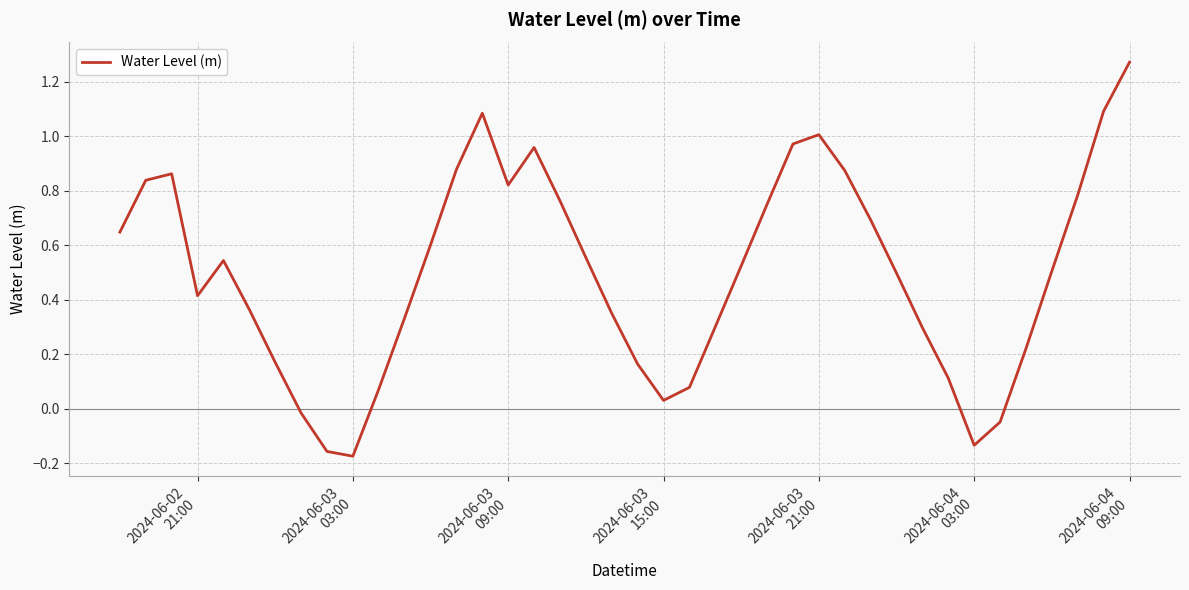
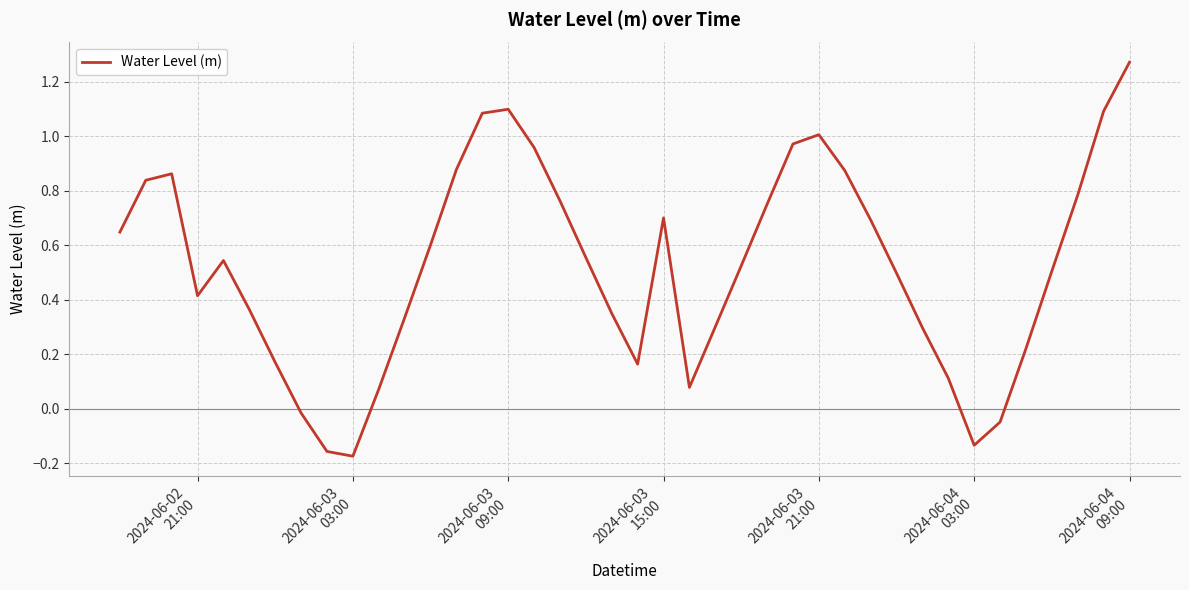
2024-06-03 09:00: 0.82 -> 1.10
2024-06-03 15:00: 0.03 -> 0.70
